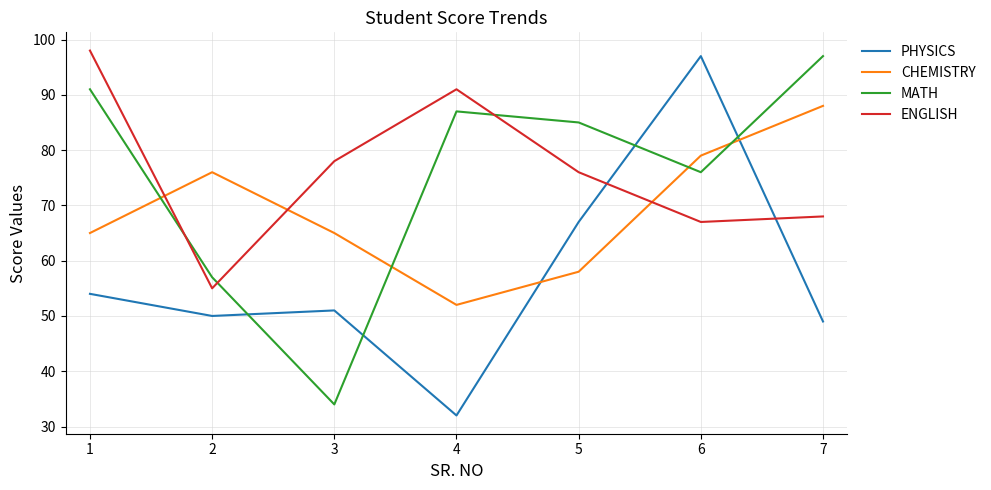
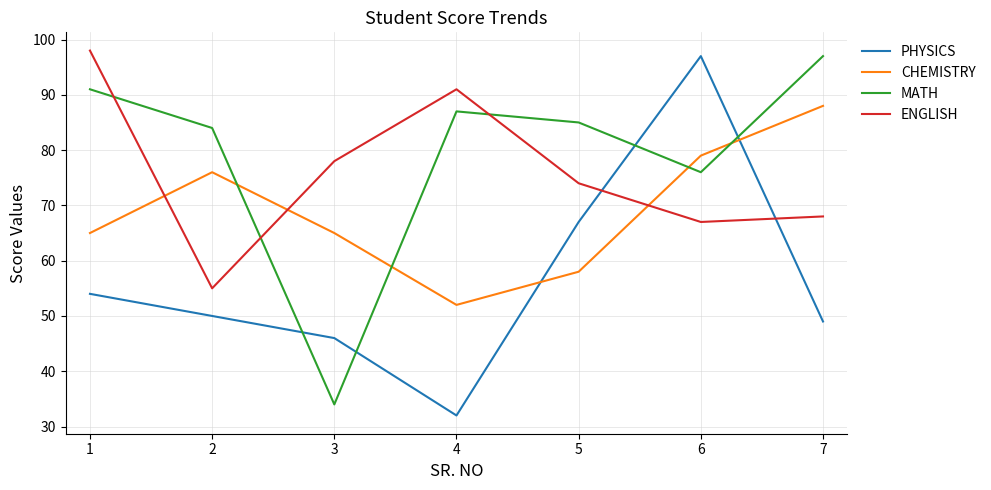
MATH, 2: 57 -> 84
PHYSICS, 3: 51 -> 46
ENGLISH, 5: 76 -> 74
